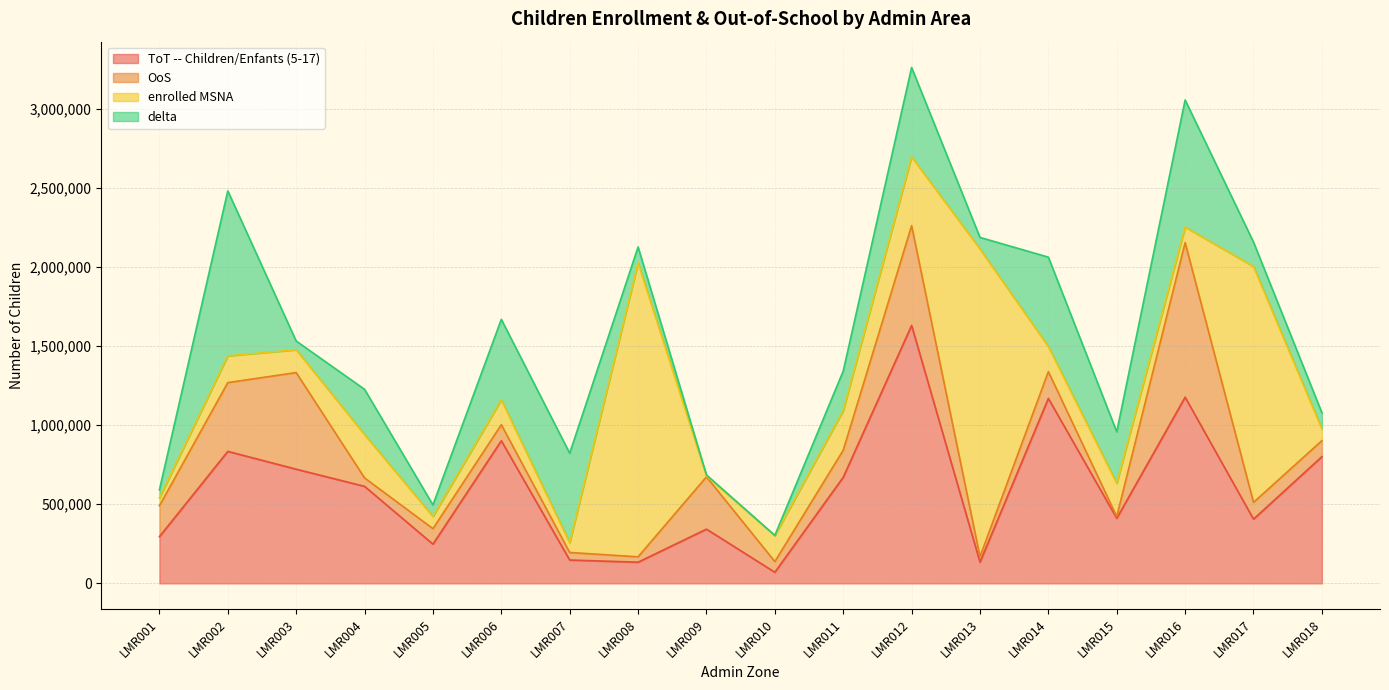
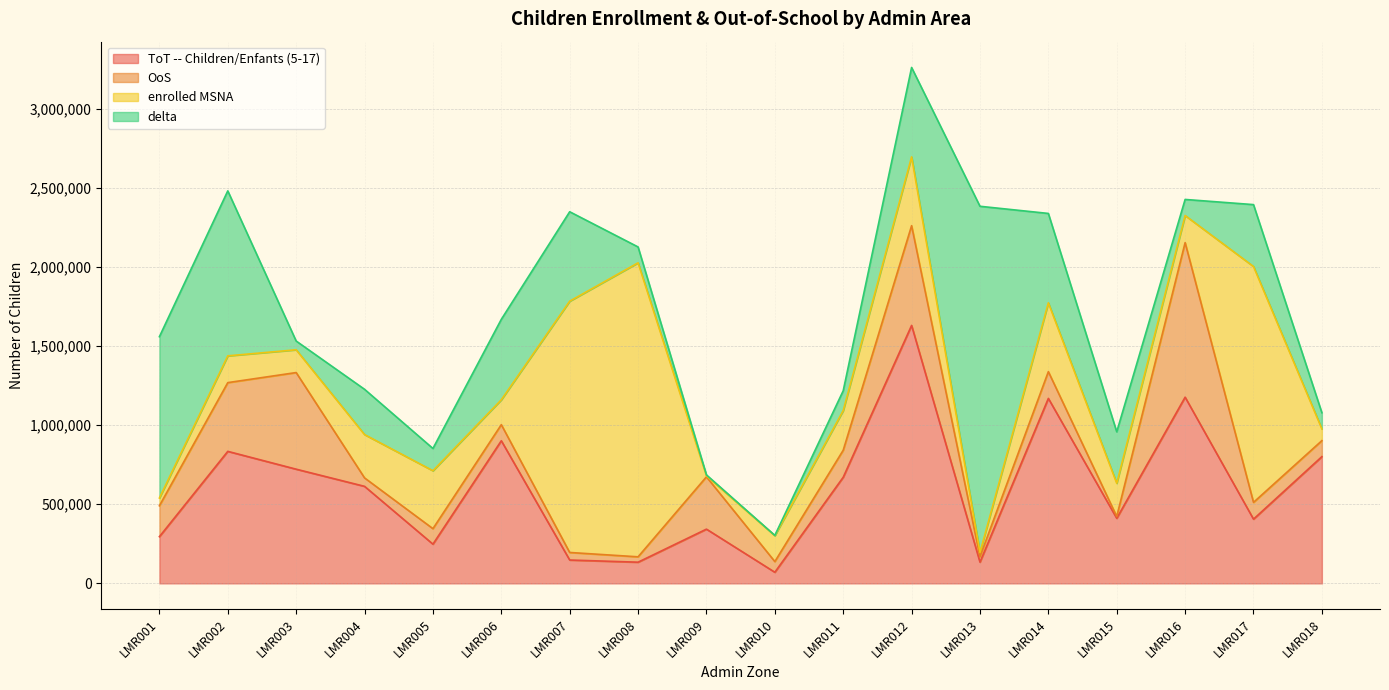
delta, LMR001: 50,000 -> 1,020,000
enrolled MSNA, LMR005: 80,000 -> 370,000
delta, LMR005: 70,000 -> 140,000
enrolled MSNA, LMR007: 60,000 -> 1,590,000
delta, LMR011: 250,000 -> 130,000
enrolled MSNA, LMR013: 1,940,000 -> 30,000
delta, LMR013: 70,000 -> 2,190,000
enrolled MSNA, LMR014: 160,000 -> 440,000
enrolled MSNA, LMR016: 100,000 -> 170,000
delta, LMR016: 800,000 -> 100,000
delta, LMR017: 150,000 -> 390,000
